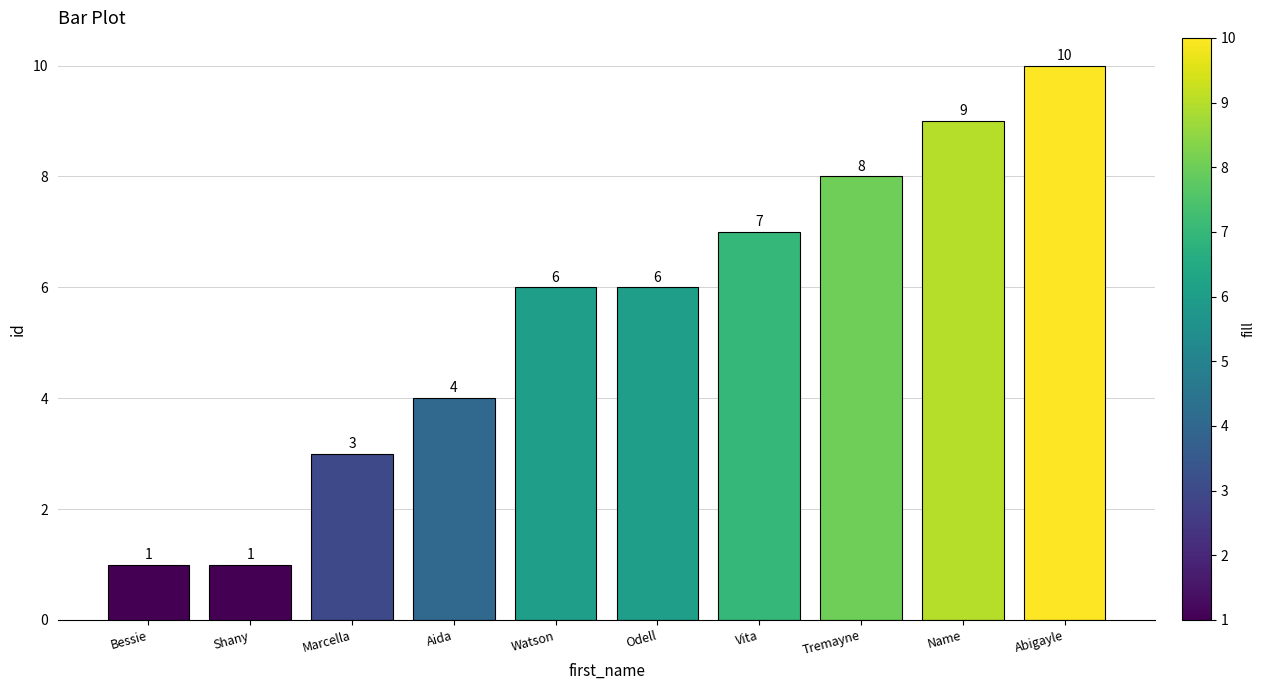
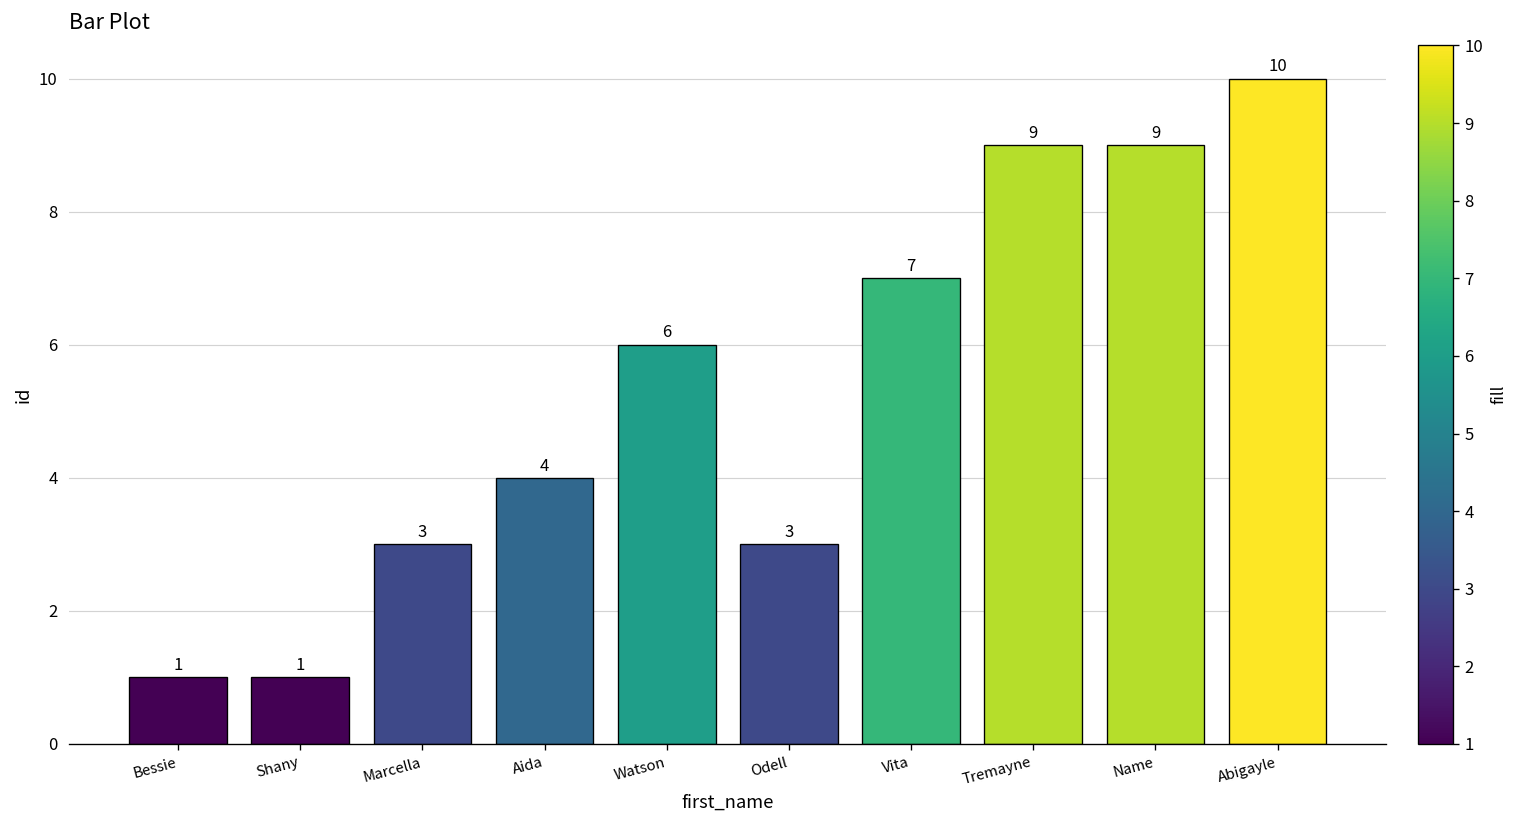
Odell: 6 -> 3
Tremayne: 8 -> 9
